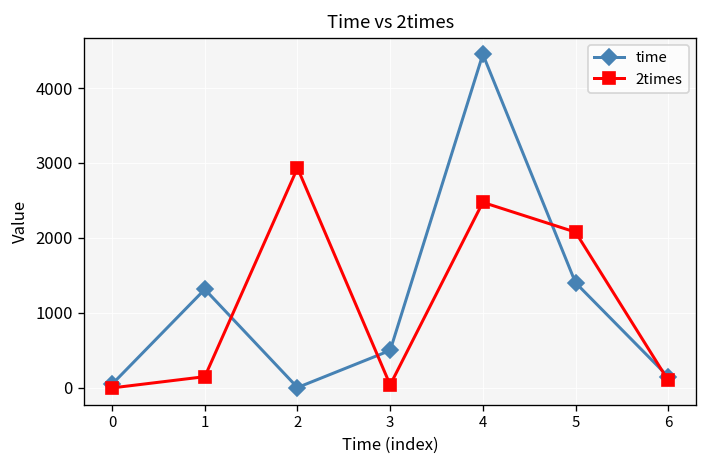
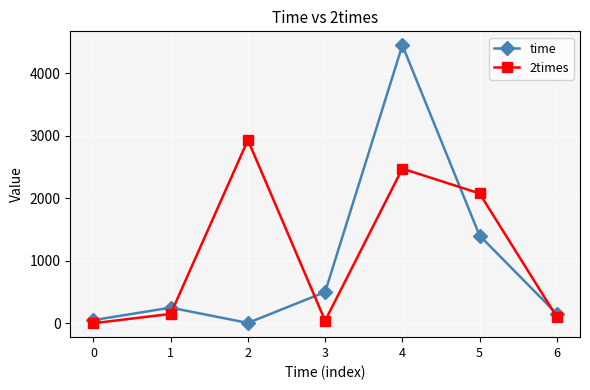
time, 1: 1300 -> 300
